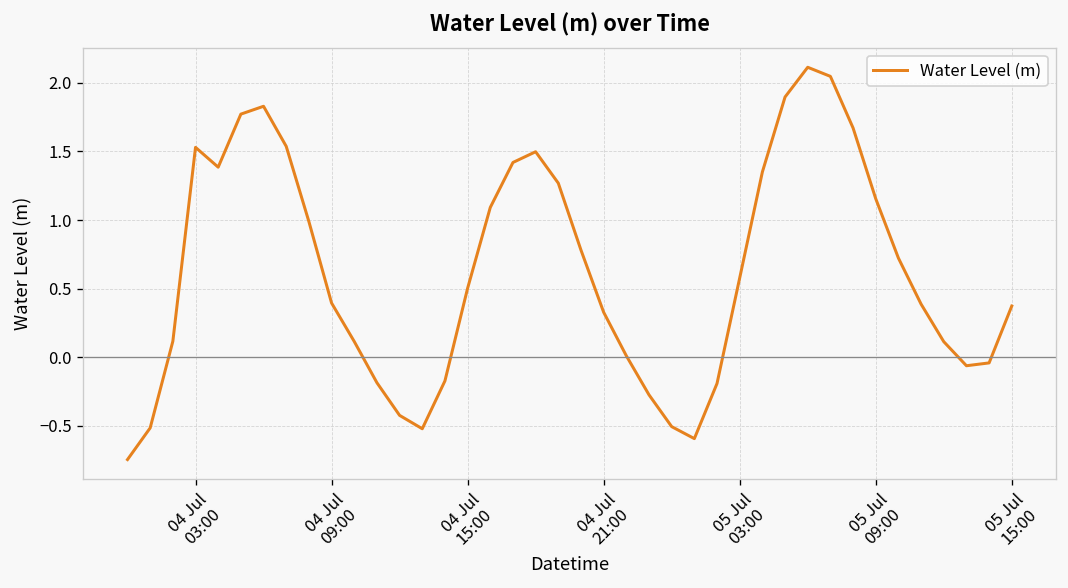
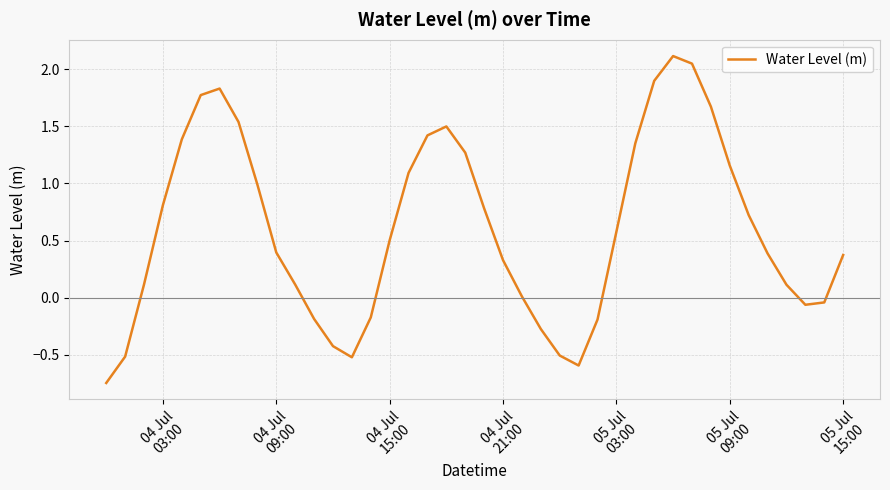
04 Jul 03:00: 1.53 -> 0.81
